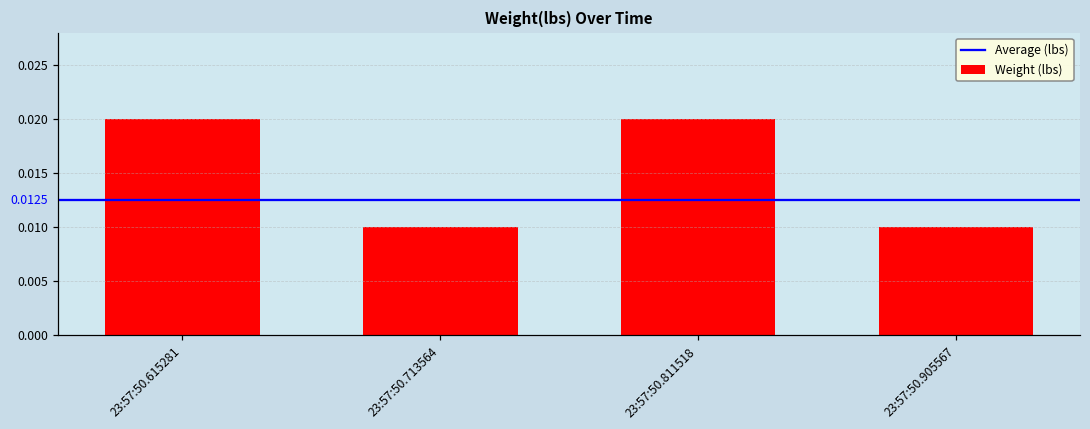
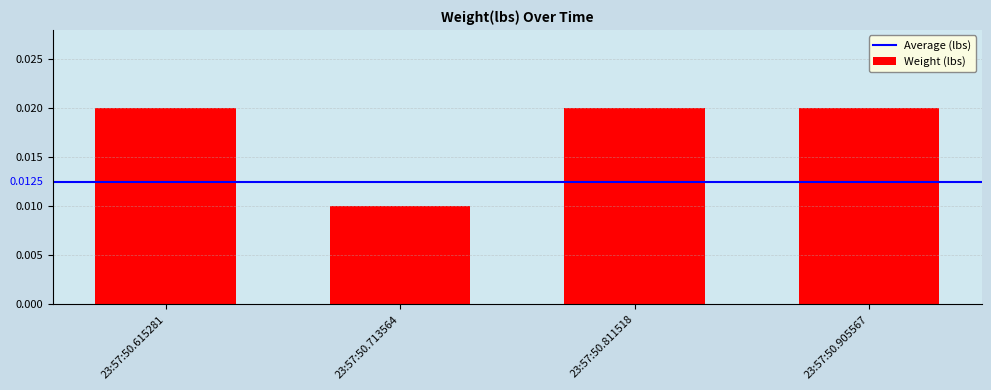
23:57:50.905567: 0.01 -> 0.02
